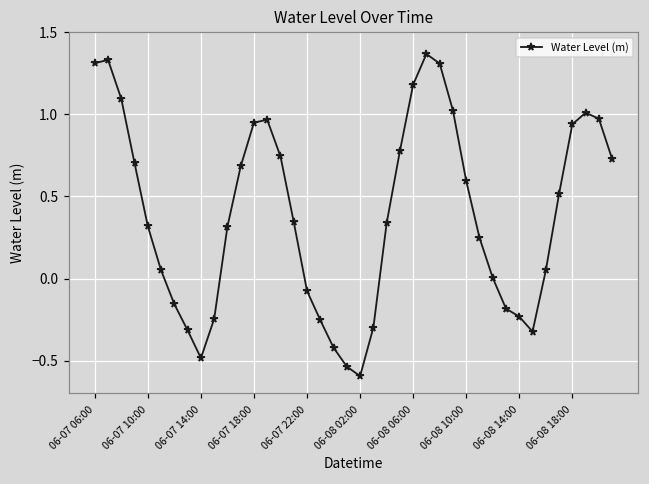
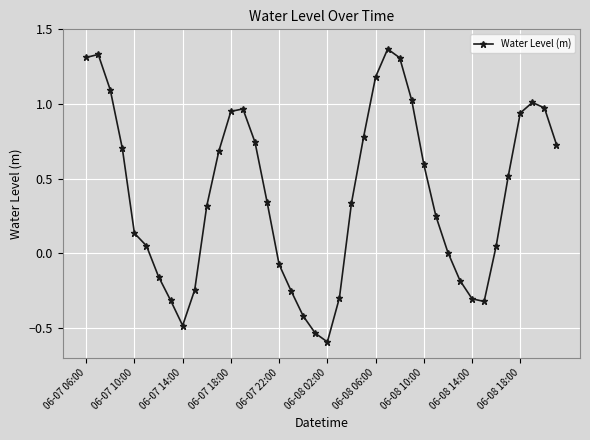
06-07 10:00: 0.32 -> 0.13
06-08 14:00: -0.23 -> -0.31
